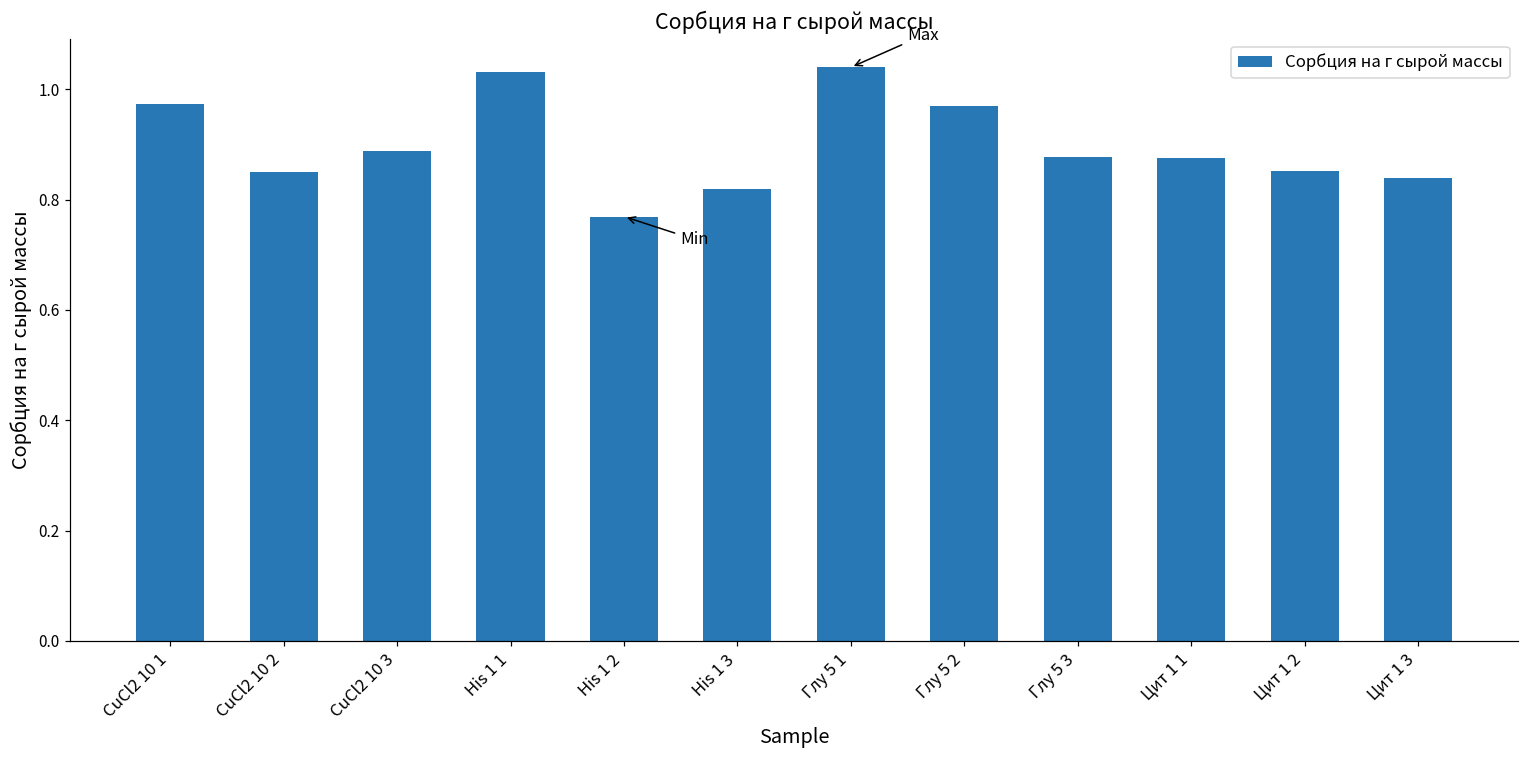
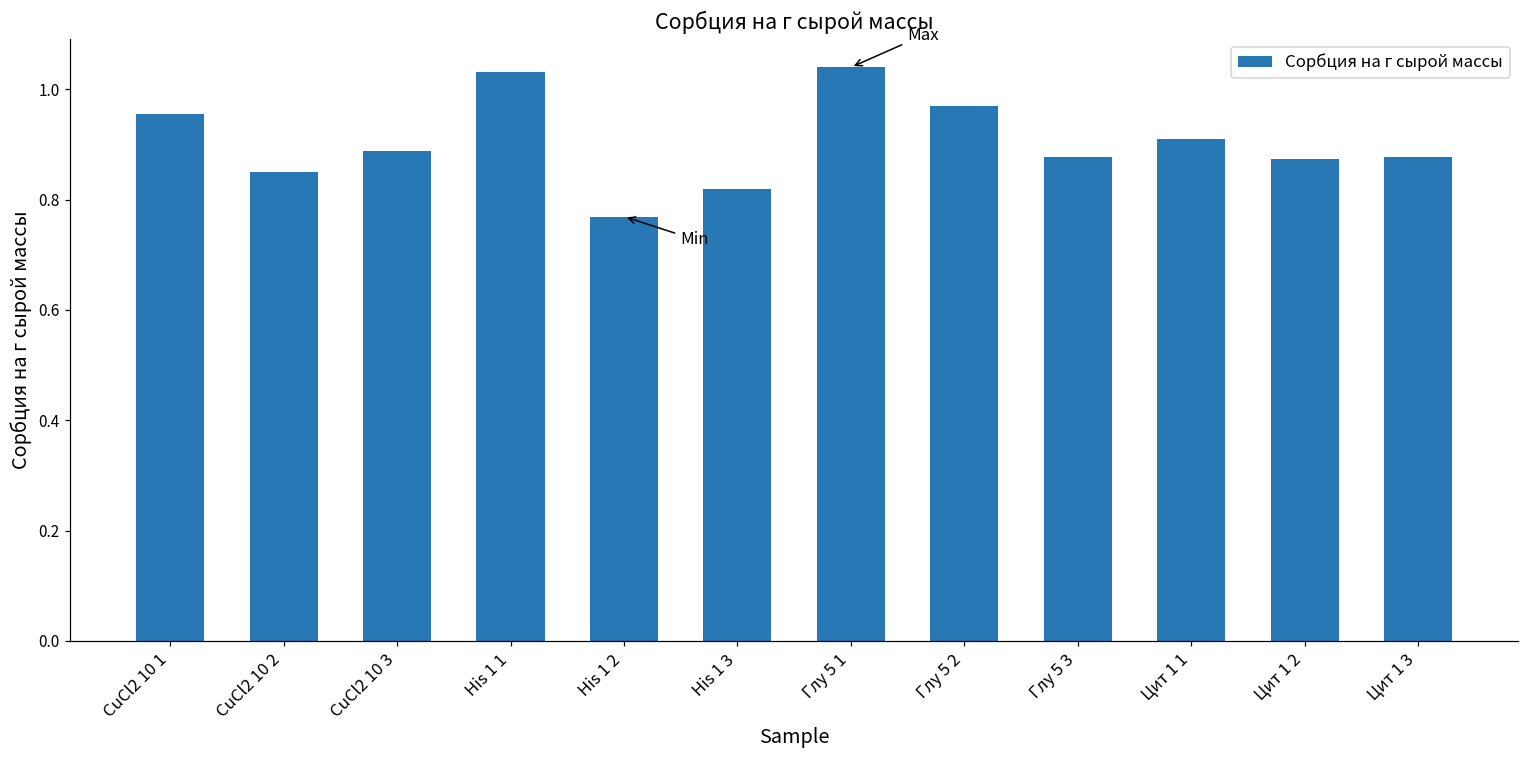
CuCl2 10 1: 0.97 -> 0.95
Цит 1 1: 0.88 -> 0.91
Цит 1 2: 0.85 -> 0.87
Цит 1 3: 0.84 -> 0.88
